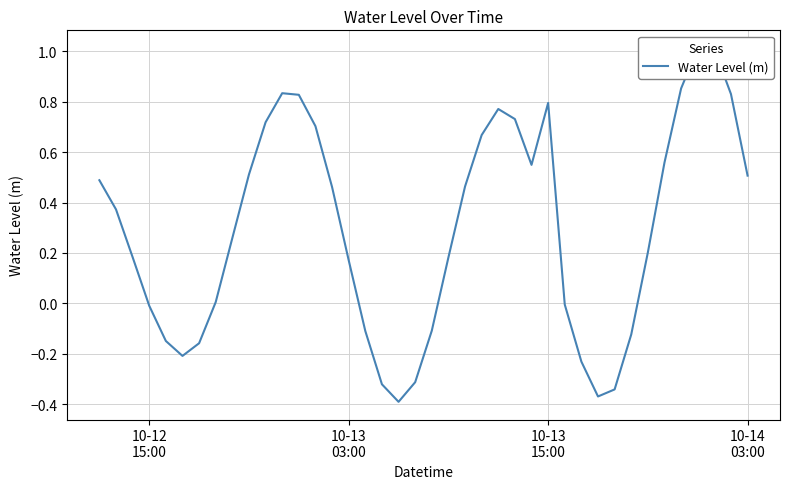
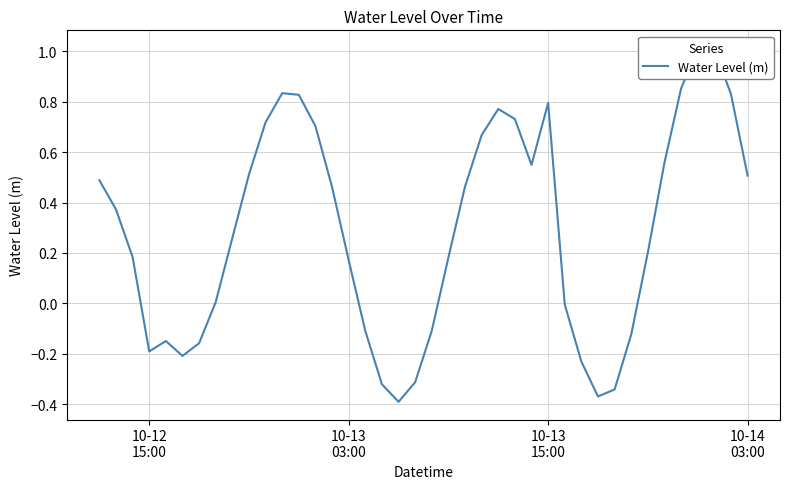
10-12 15:00: -0.01 -> -0.19
